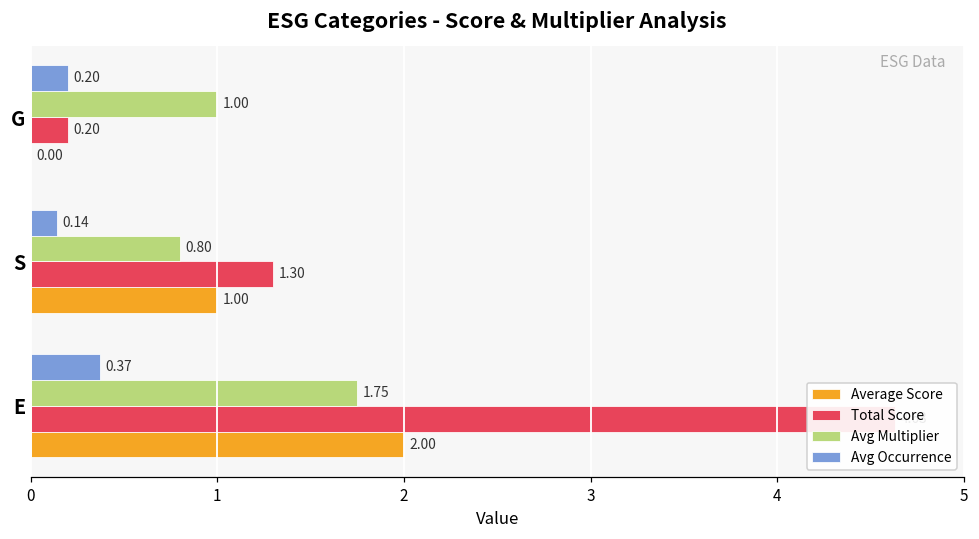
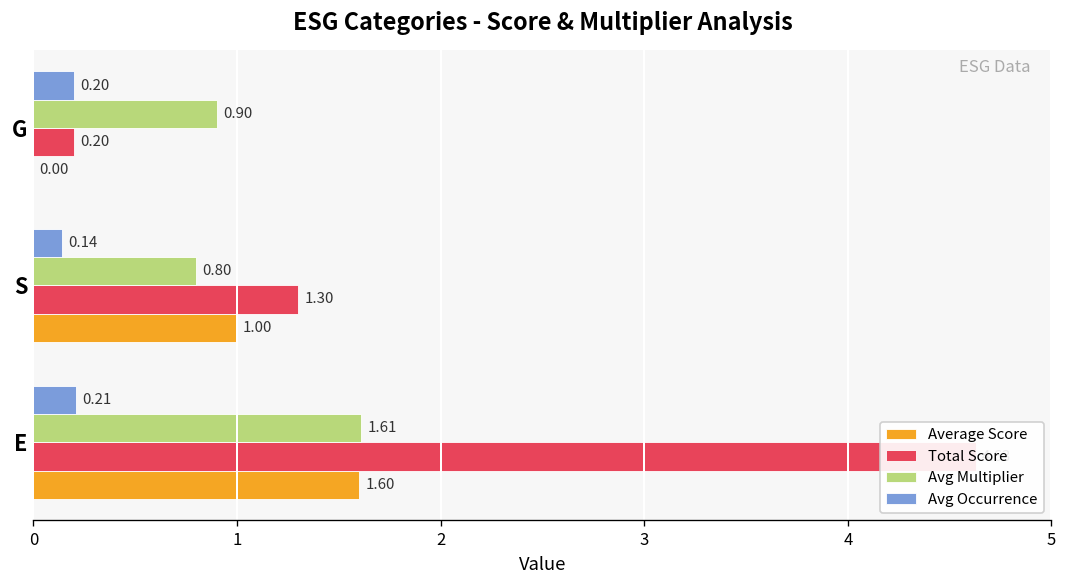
Avg Multiplier, G: 1.00 -> 0.90
Avg Occurrence, E: 0.37 -> 0.21
Avg Multiplier, E: 1.75 -> 1.61
Average Score, E: 2.00 -> 1.60
